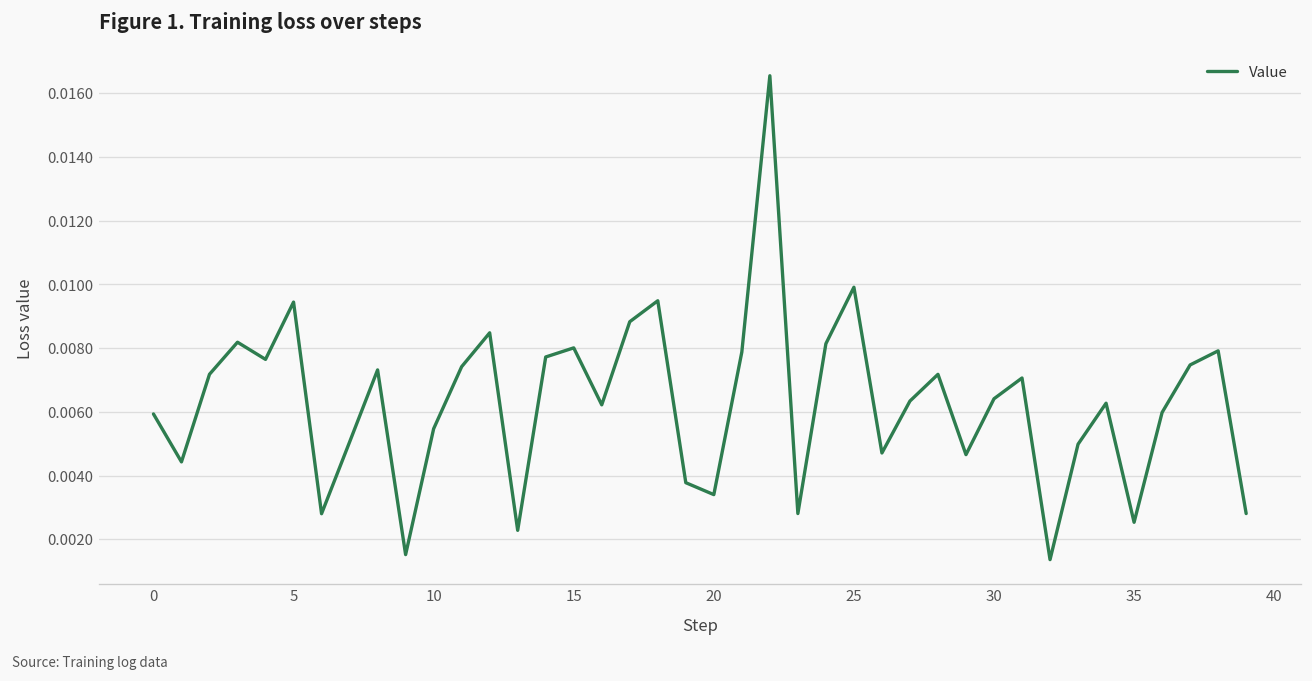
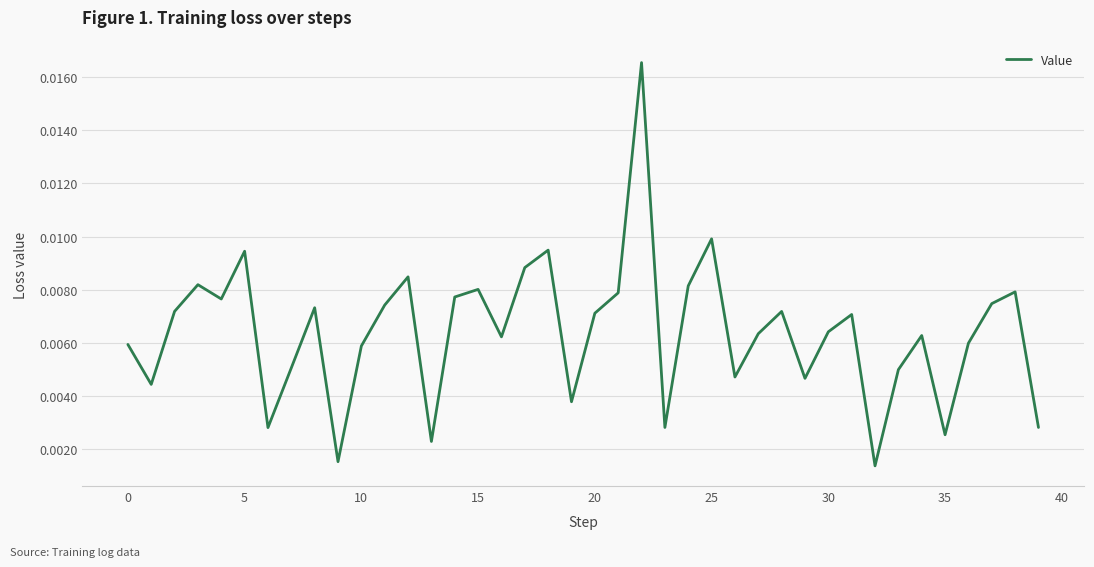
10: 0.0055 -> 0.0059
20: 0.0034 -> 0.0071
